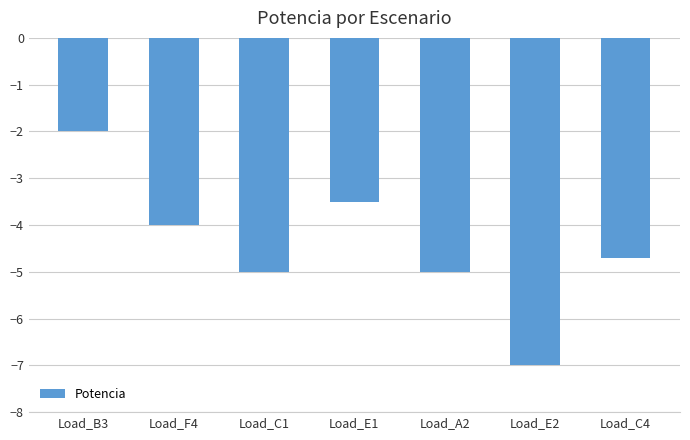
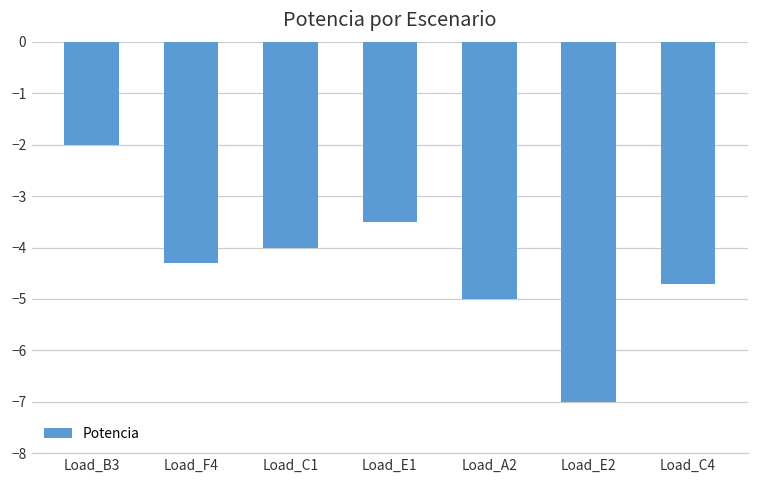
Load_F4: -4.0 -> -4.3
Load_C1: -5 -> -4
